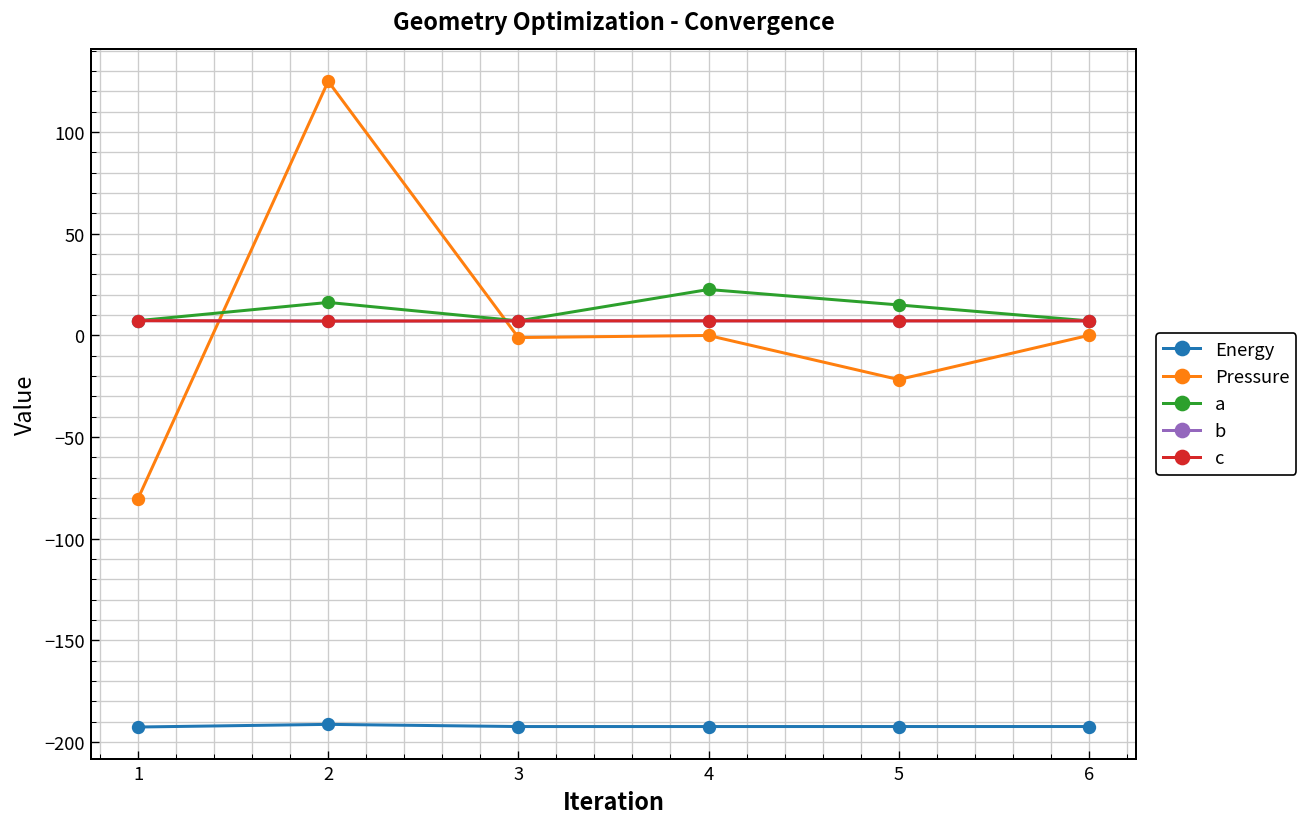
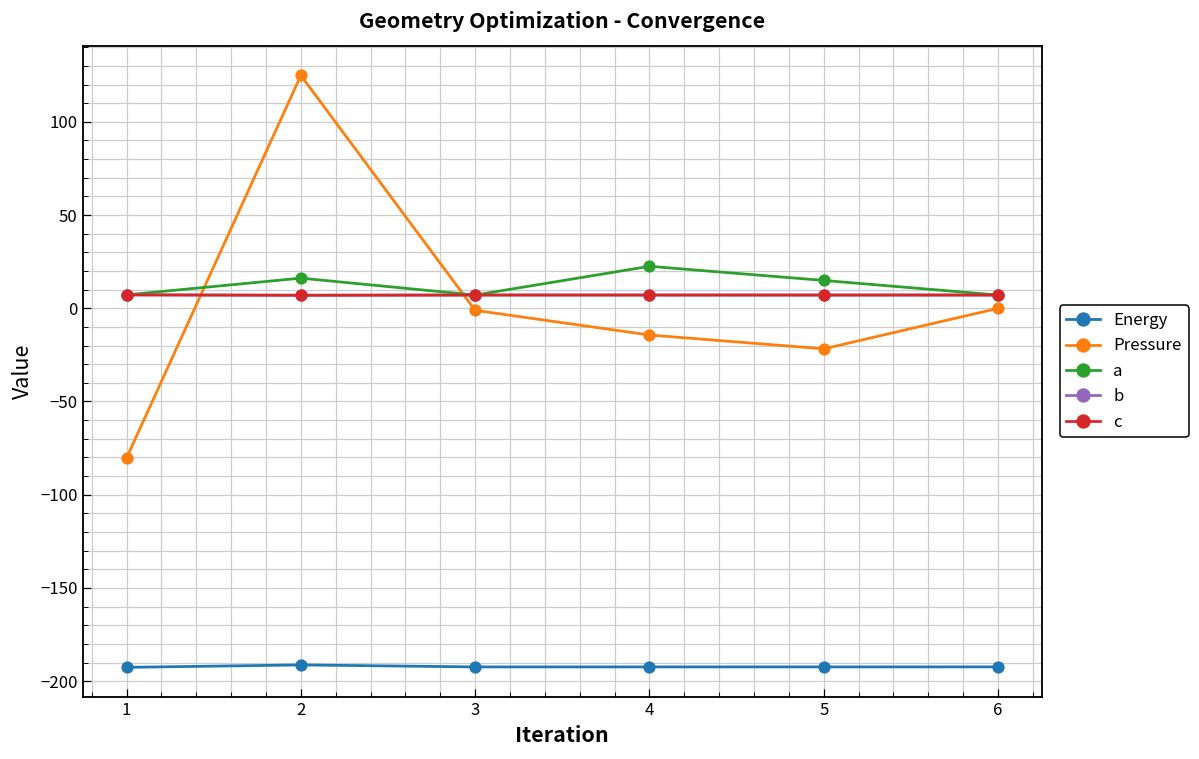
Pressure, 4: 0 -> -14
